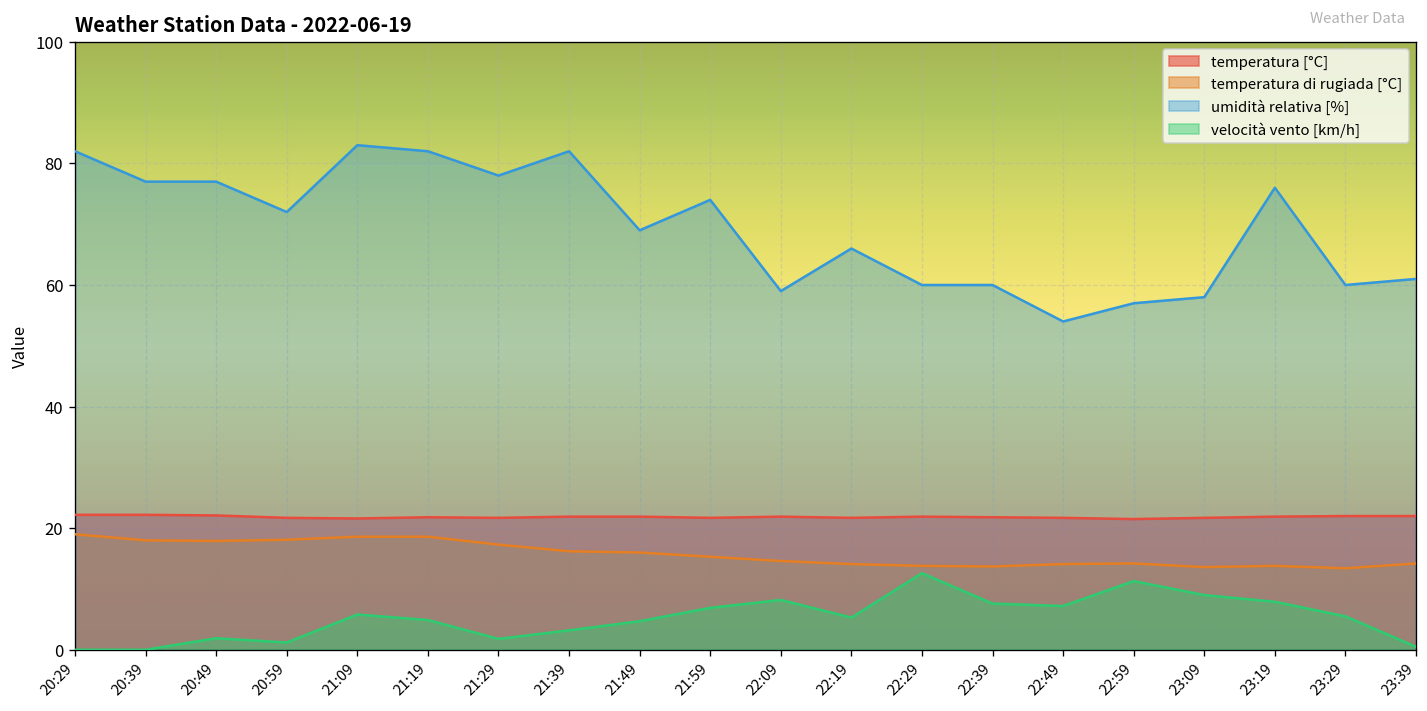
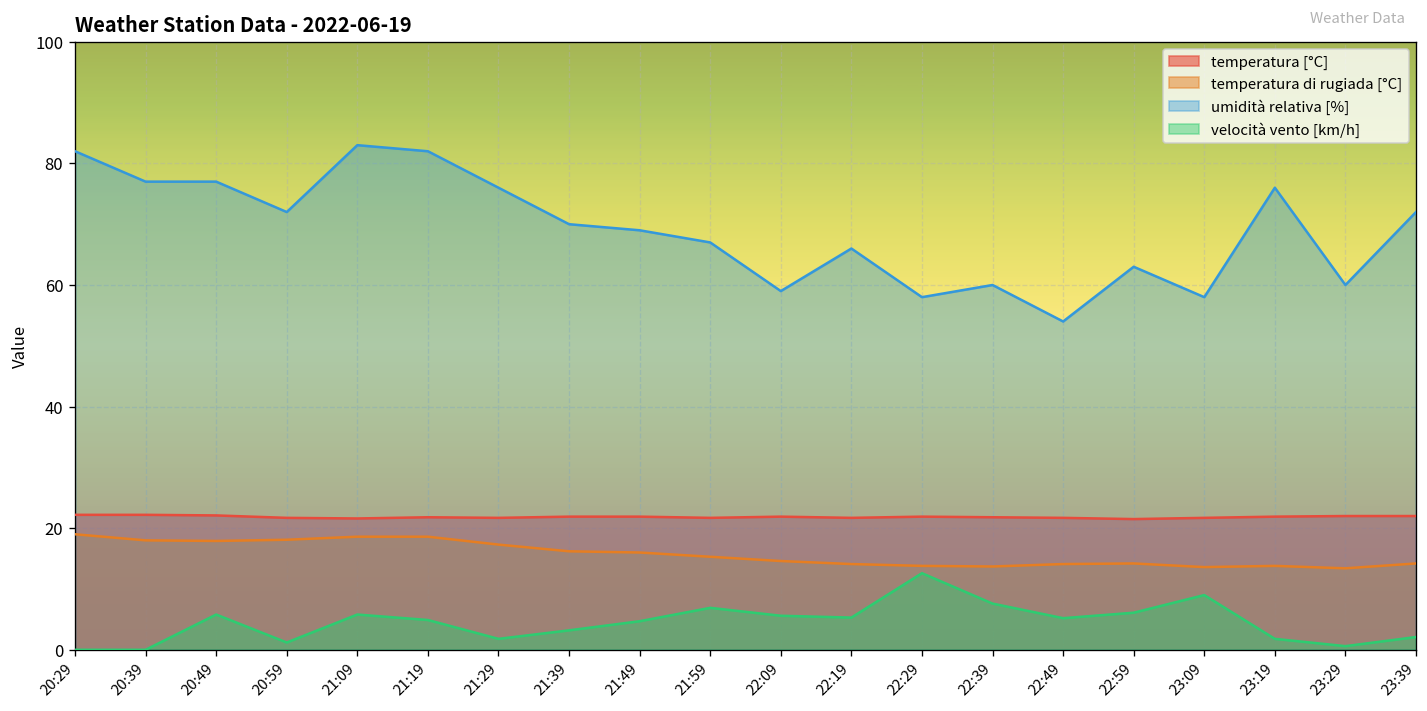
velocità vento [km/h], 20:49: 2 -> 6
umidità relativa [%], 21:29: 78 -> 76
umidità relativa [%], 21:39: 82 -> 70
umidità relativa [%], 21:59: 74 -> 67
velocità vento [km/h], 22:09: 8 -> 6
umidità relativa [%], 22:29: 60 -> 58
velocità vento [km/h], 22:49: 7 -> 5
umidità relativa [%], 22:59: 57 -> 63
velocità vento [km/h], 22:59: 11 -> 6
velocità vento [km/h], 23:19: 8 -> 2
velocità vento [km/h], 23:29: 6 -> 1
umidità relativa [%], 23:39: 61 -> 72
velocità vento [km/h], 23:39: 1 -> 2
